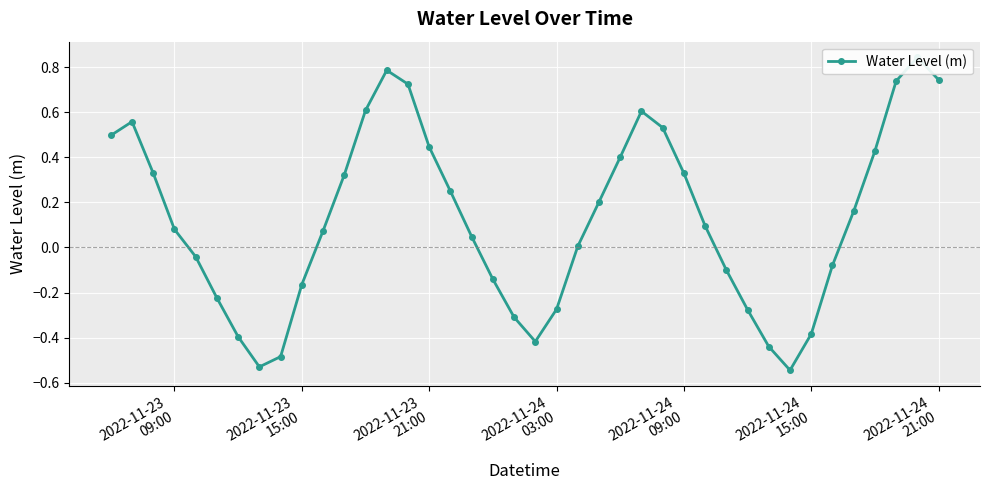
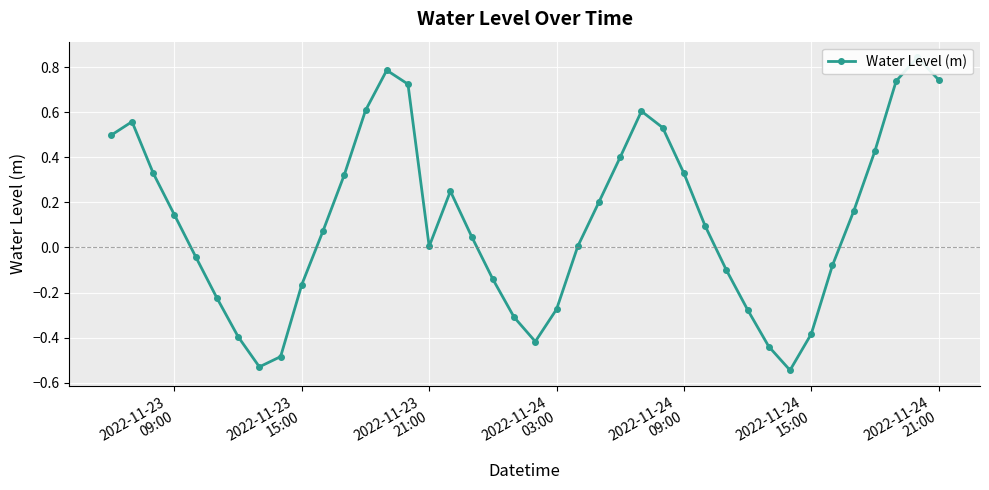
2022-11-23 09:00: 0.08 -> 0.14
2022-11-23 21:00: 0.45 -> 0.00
